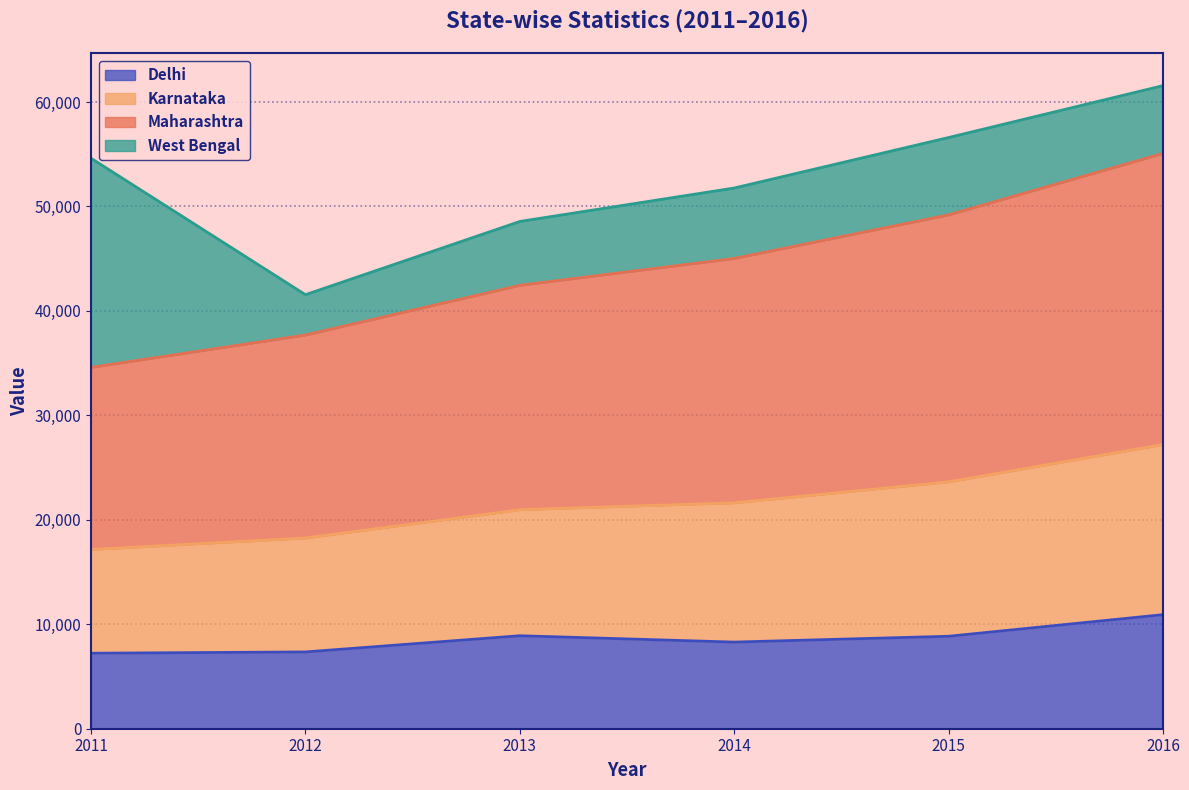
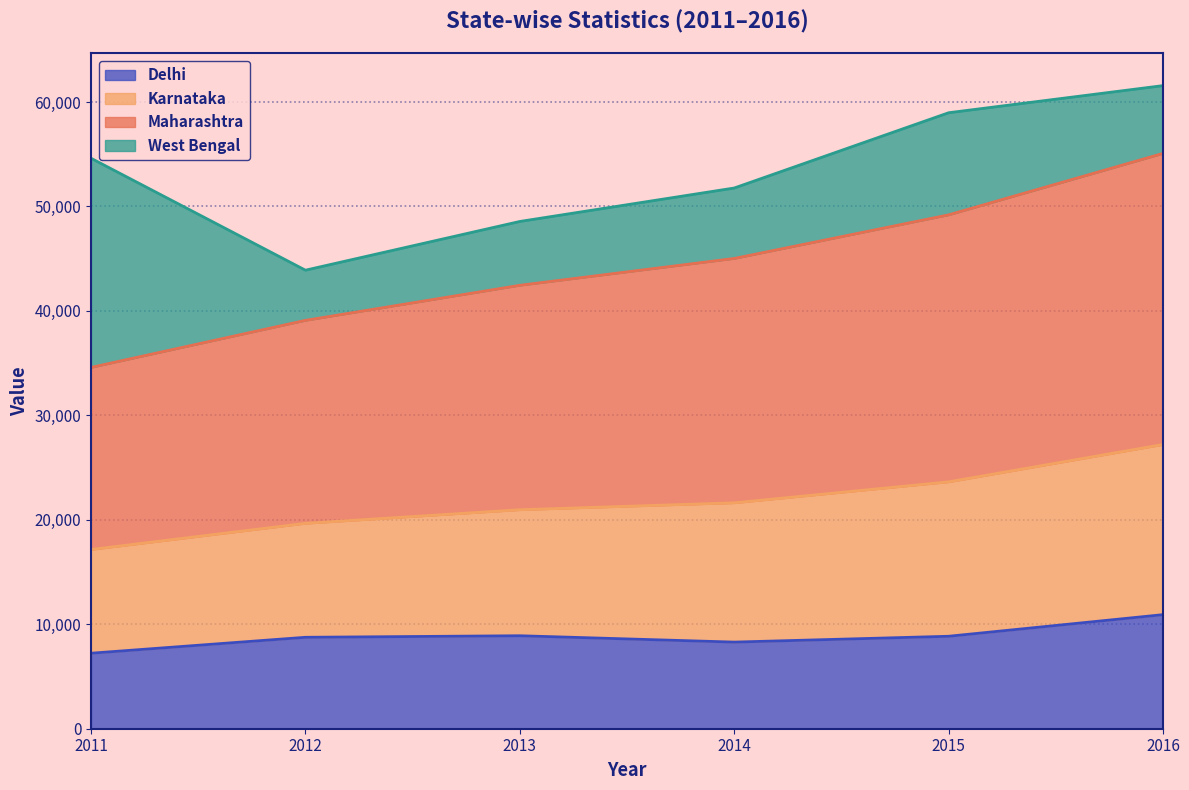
Delhi, 2012: 7,400 -> 8,800
West Bengal, 2012: 3,900 -> 4,800
West Bengal, 2015: 7,400 -> 9,800
